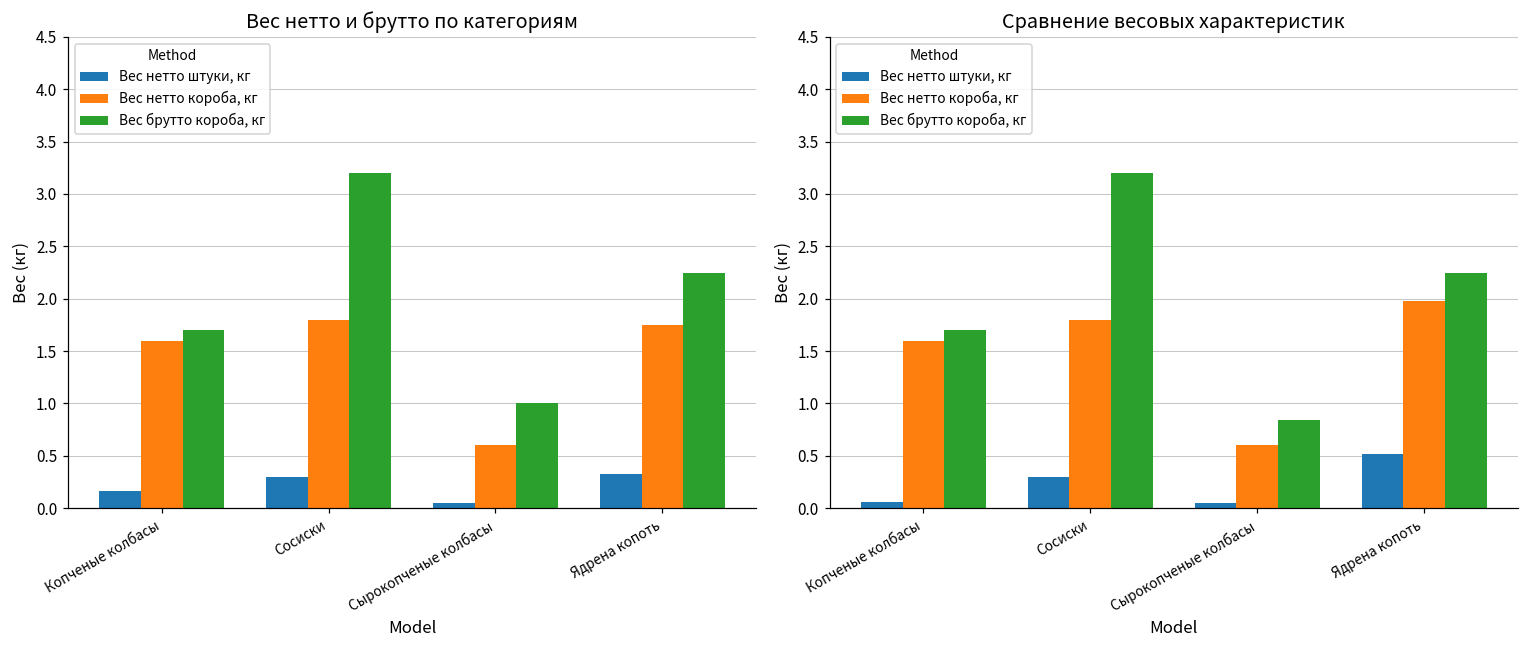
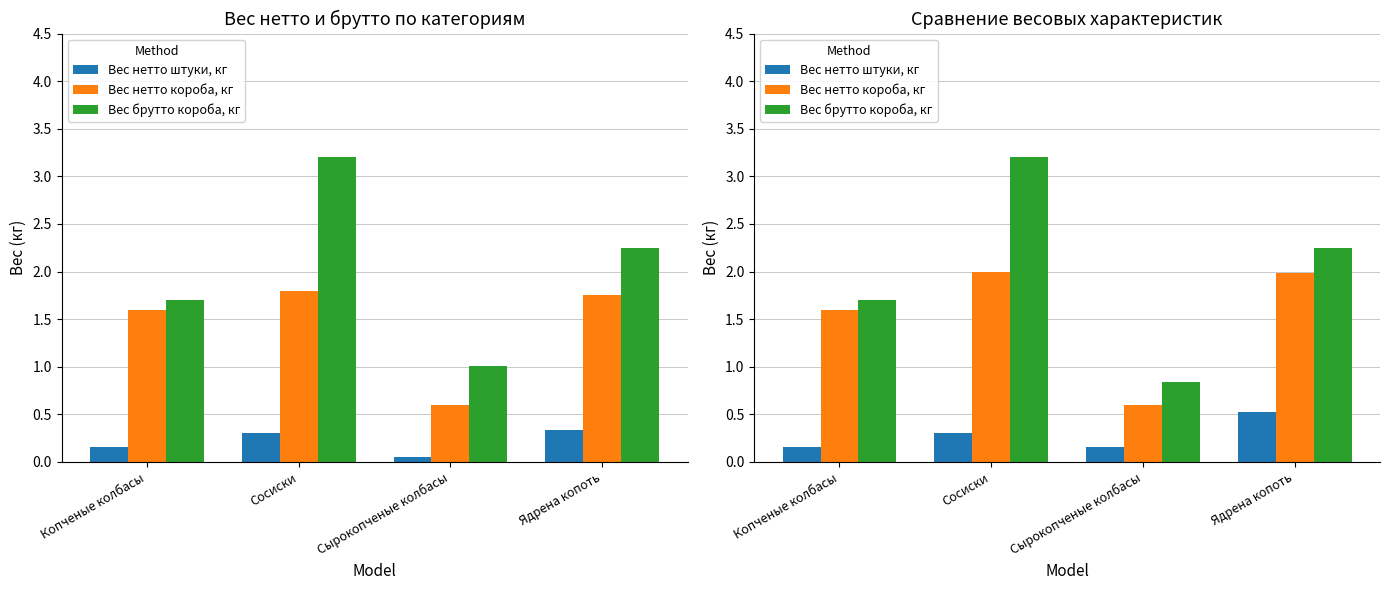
Сравнение весовых характеристик, Вес нетто штуки, кг, Копченые колбасы: 0.1 -> 0.2
Сравнение весовых характеристик, Вес нетто короба, кг, Сосиски: 1.8 -> 2.0
Сравнение весовых характеристик, Вес нетто штуки, кг, Сырокопченые колбасы: 0.1 -> 0.2
